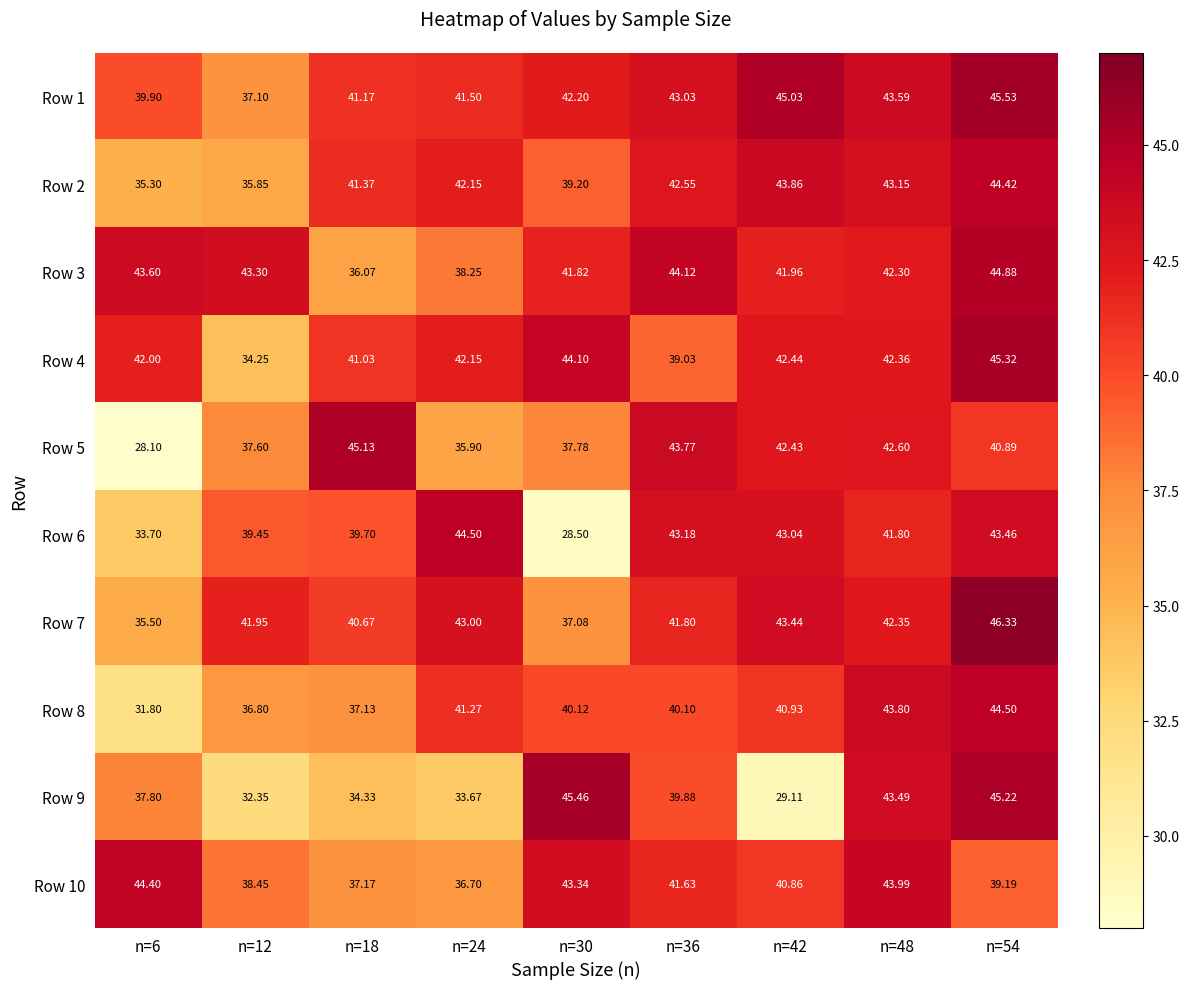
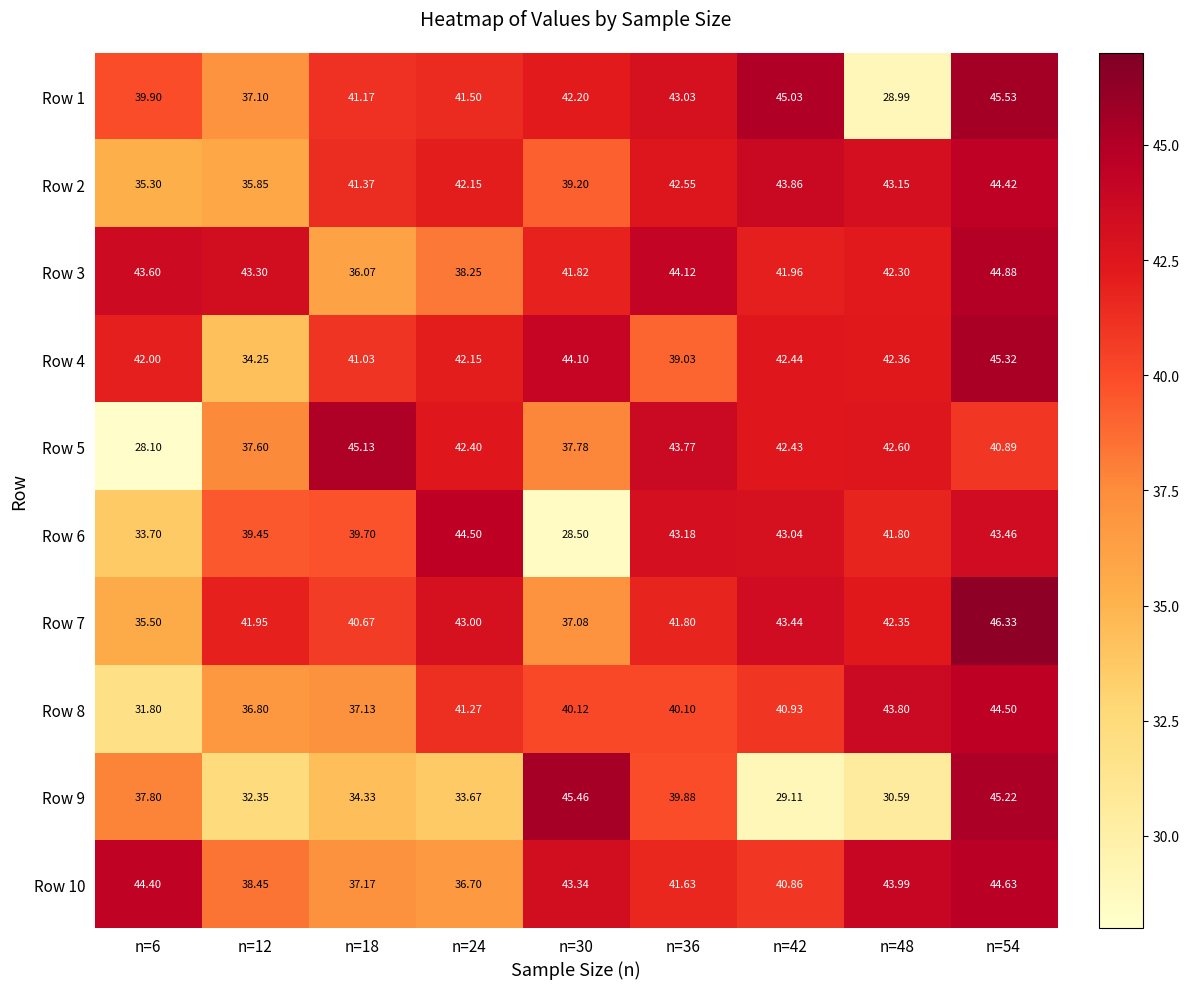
Row 1, n=48: 43.59 -> 28.99
Row 5, n=24: 35.90 -> 42.40
Row 9, n=48: 43.49 -> 30.59
Row 10, n=54: 39.19 -> 44.63
